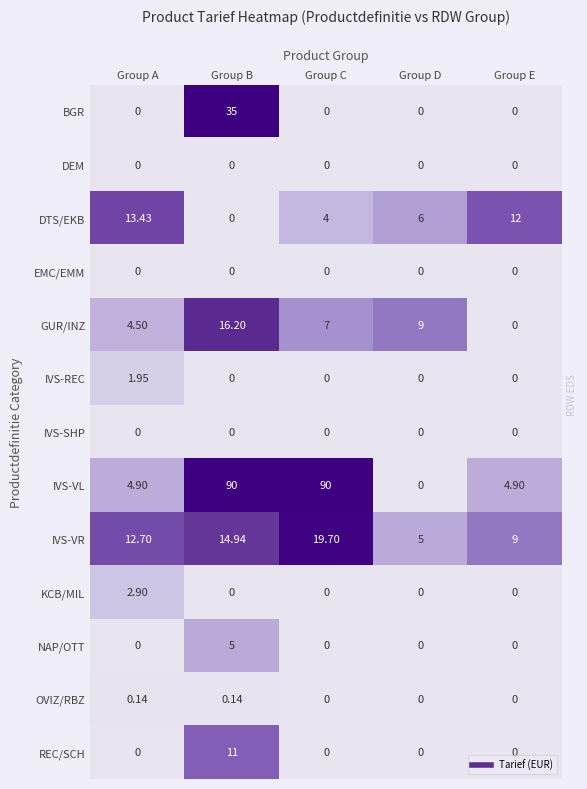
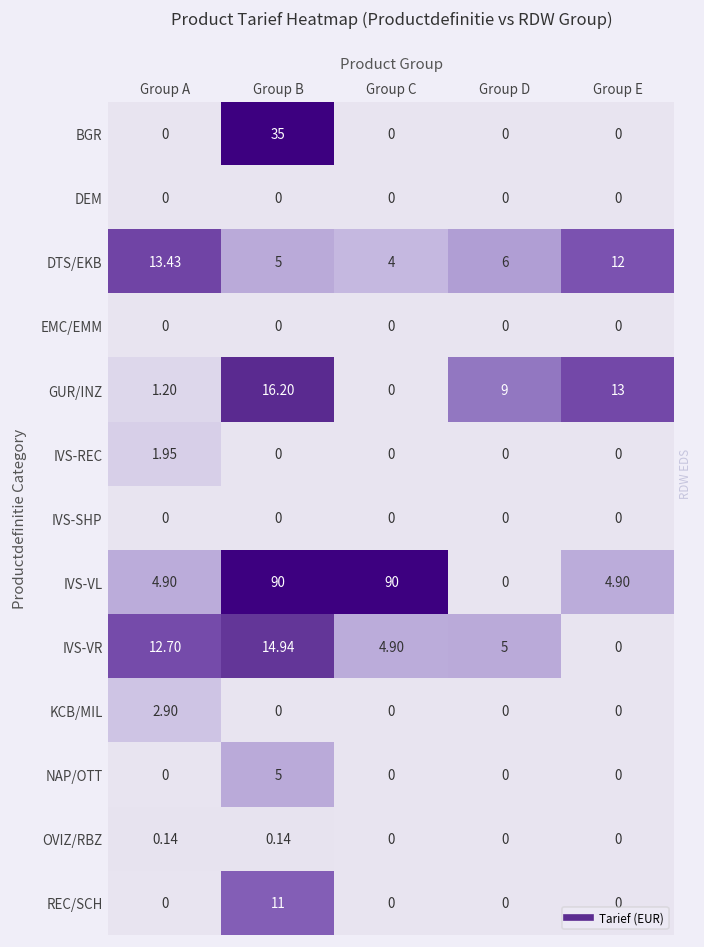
DTS/EKB, Group B: 0 -> 5
GUR/INZ, Group A: 4.50 -> 1.20
GUR/INZ, Group C: 7 -> 0
GUR/INZ, Group E: 0 -> 13
IVS-VR, Group C: 19.70 -> 4.90
IVS-VR, Group E: 9 -> 0
